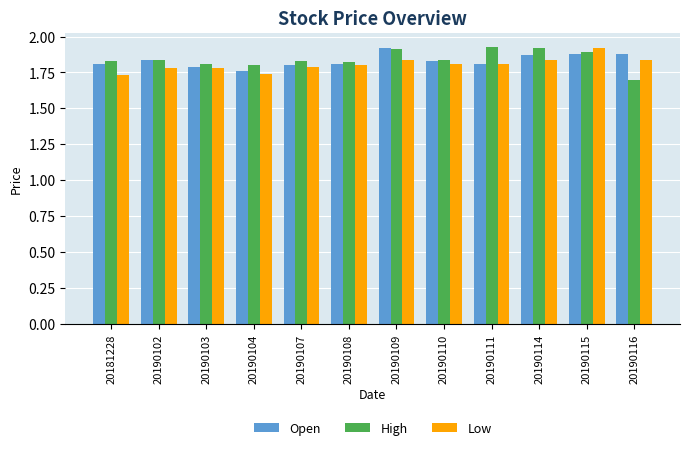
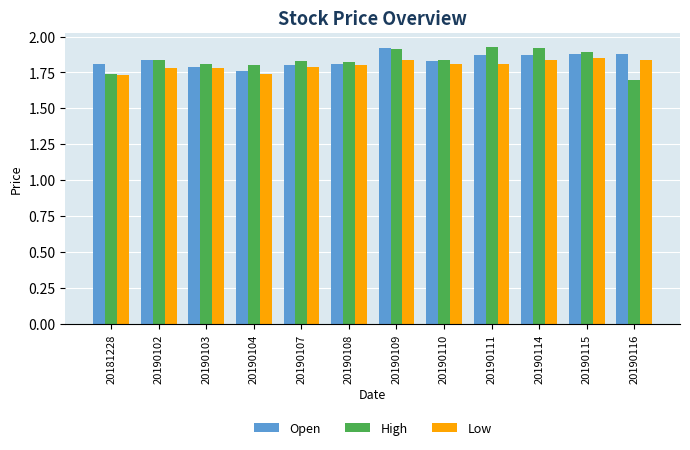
High, 20181228: 1.83 -> 1.74
Open, 20190111: 1.81 -> 1.87
Low, 20190115: 1.92 -> 1.85
